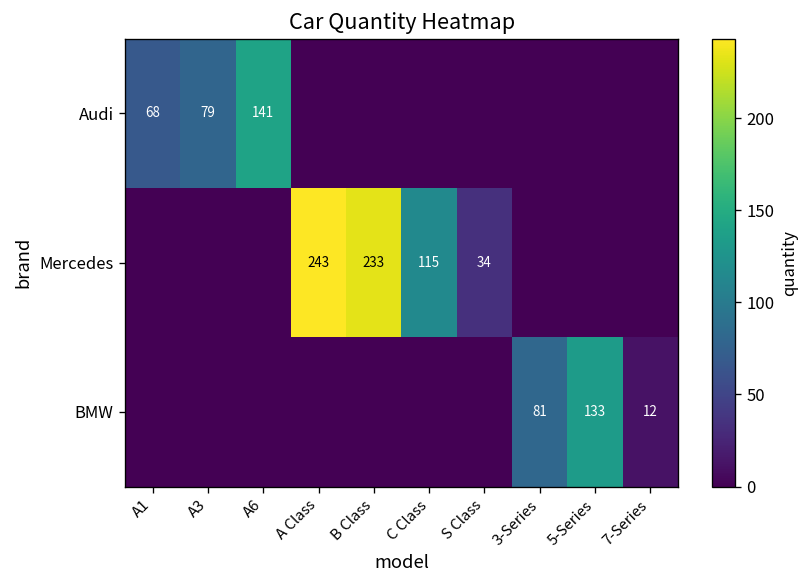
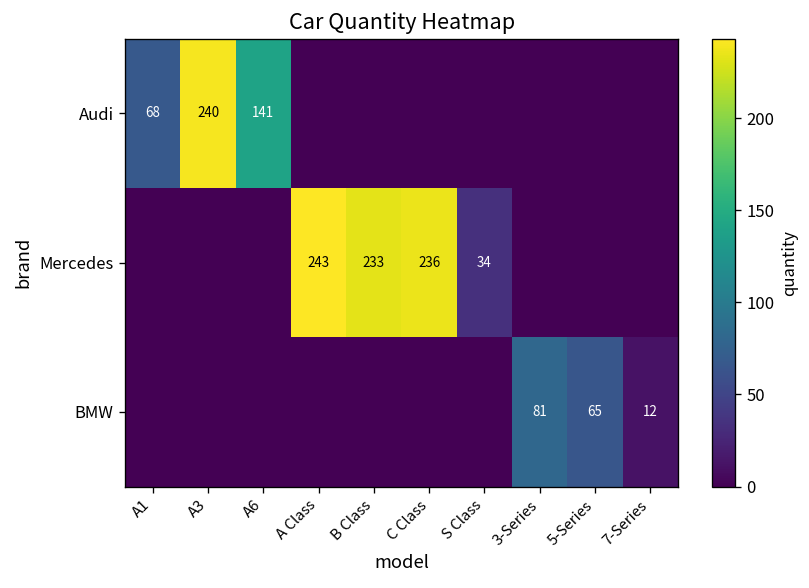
Audi, A3: 79 -> 240
Mercedes, C Class: 115 -> 236
BMW, 5-Series: 133 -> 65
